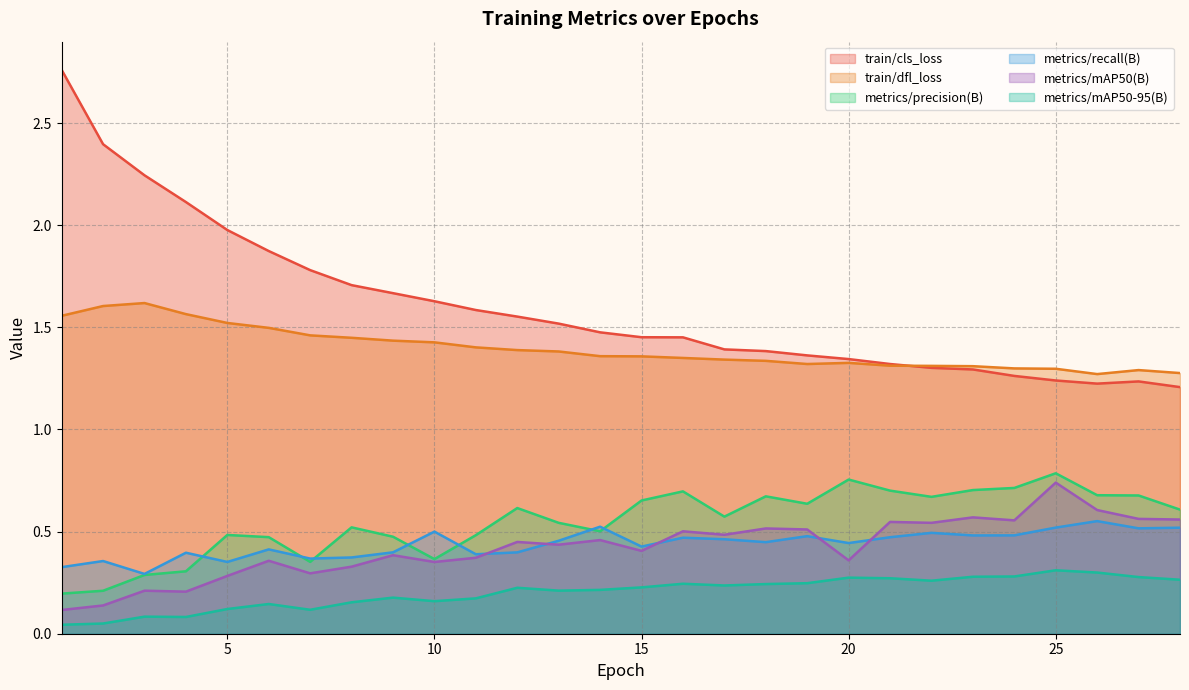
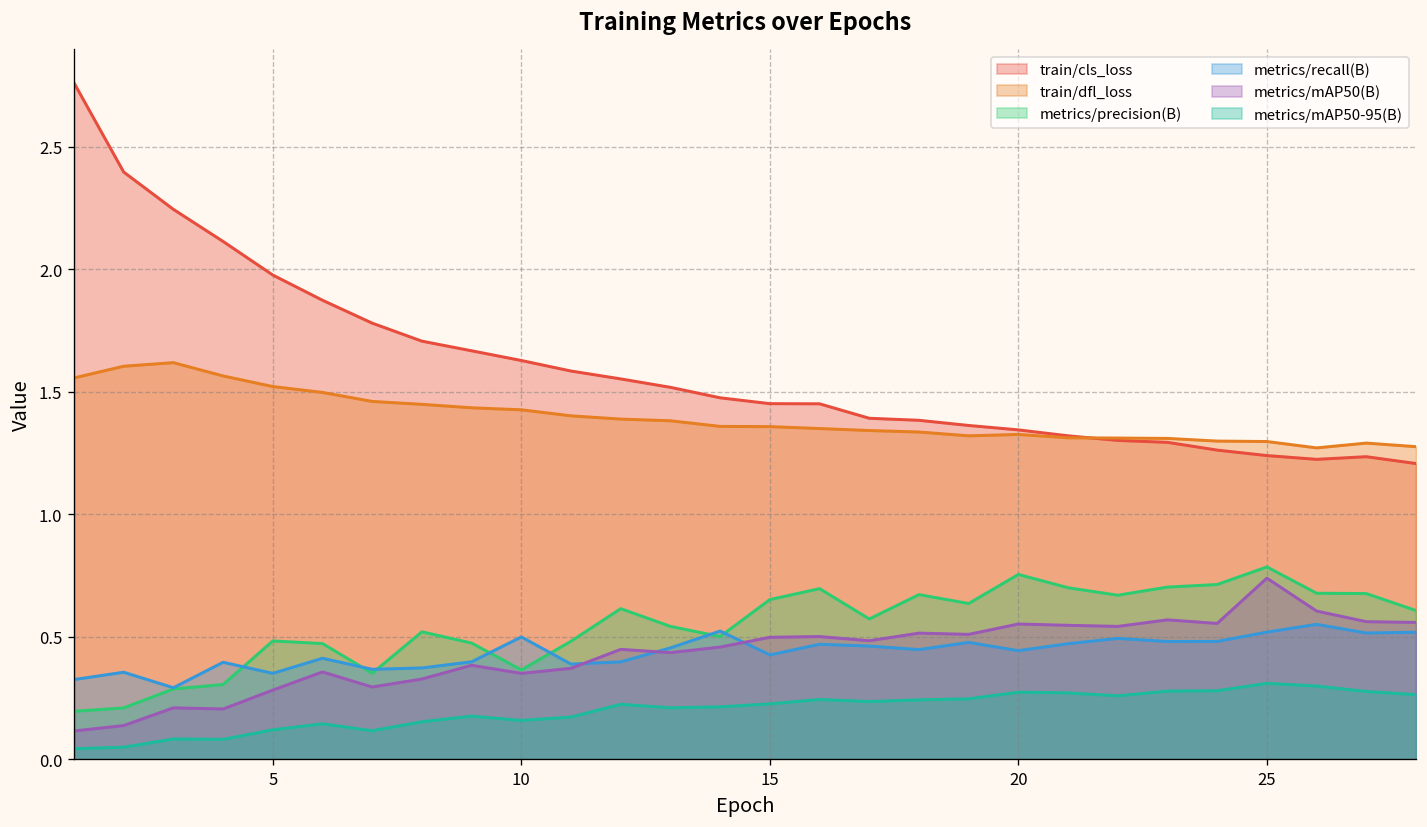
metrics/mAP50(B), 15: 0.41 -> 0.50
metrics/mAP50(B), 20: 0.36 -> 0.55
